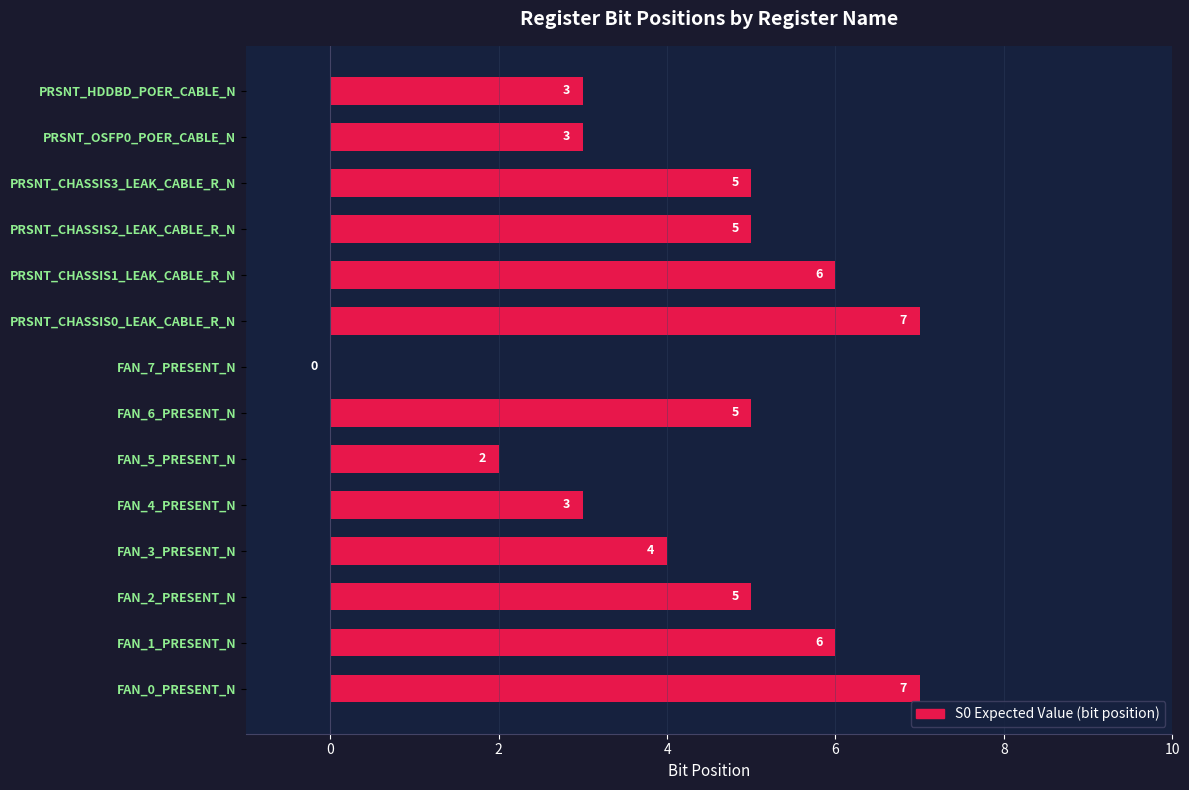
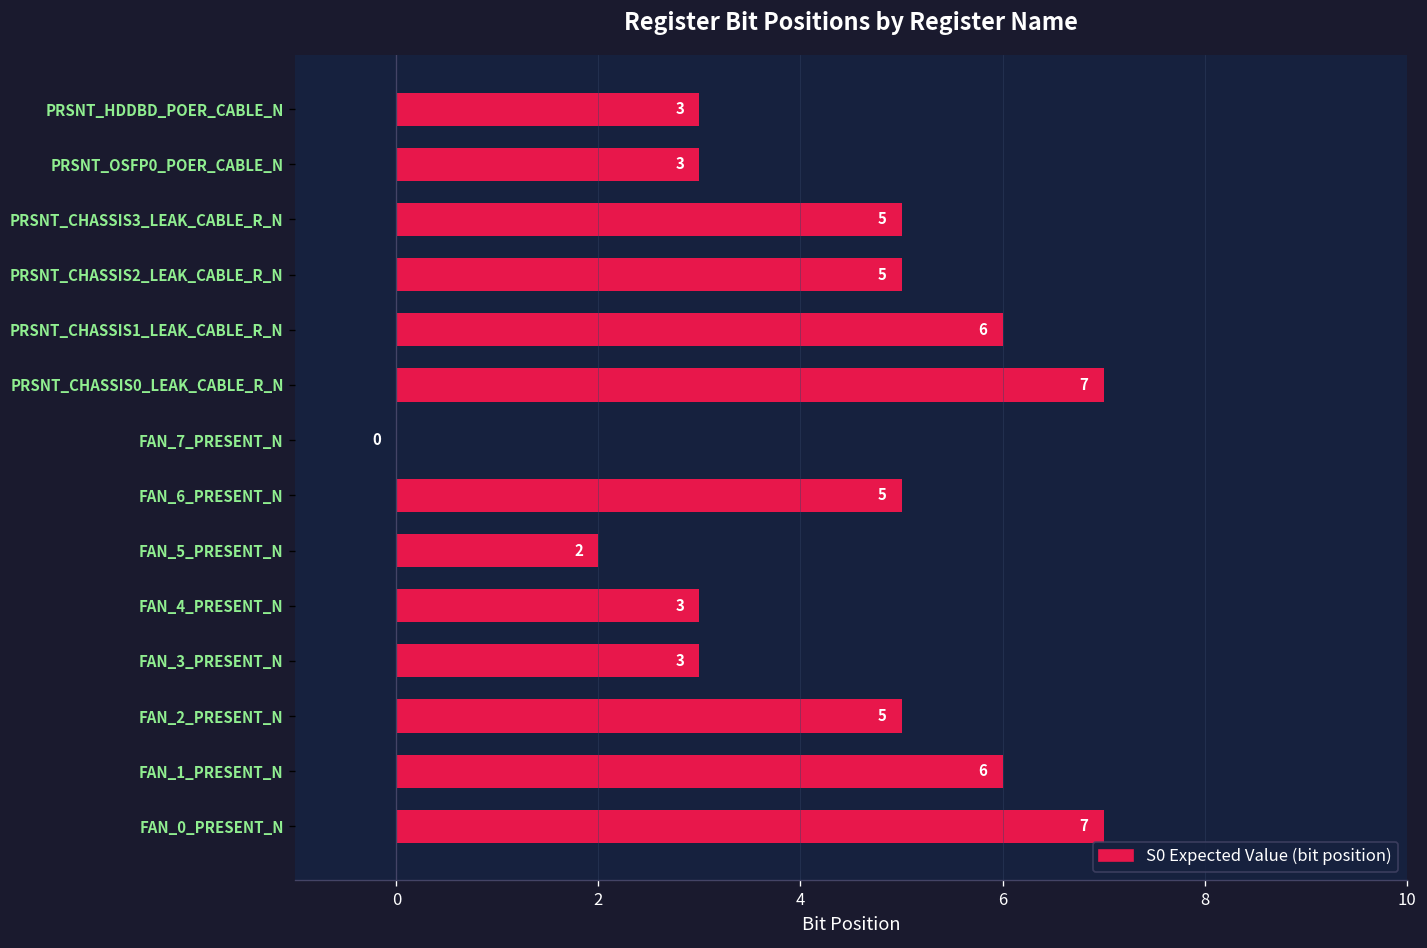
FAN_3_PRESENT_N: 4 -> 3
